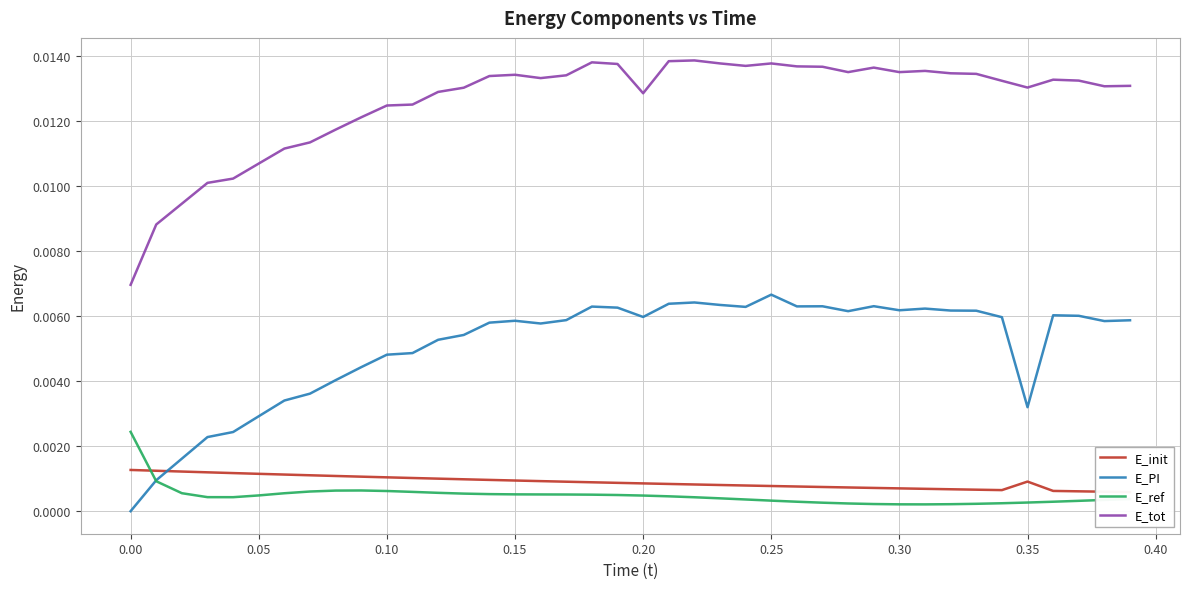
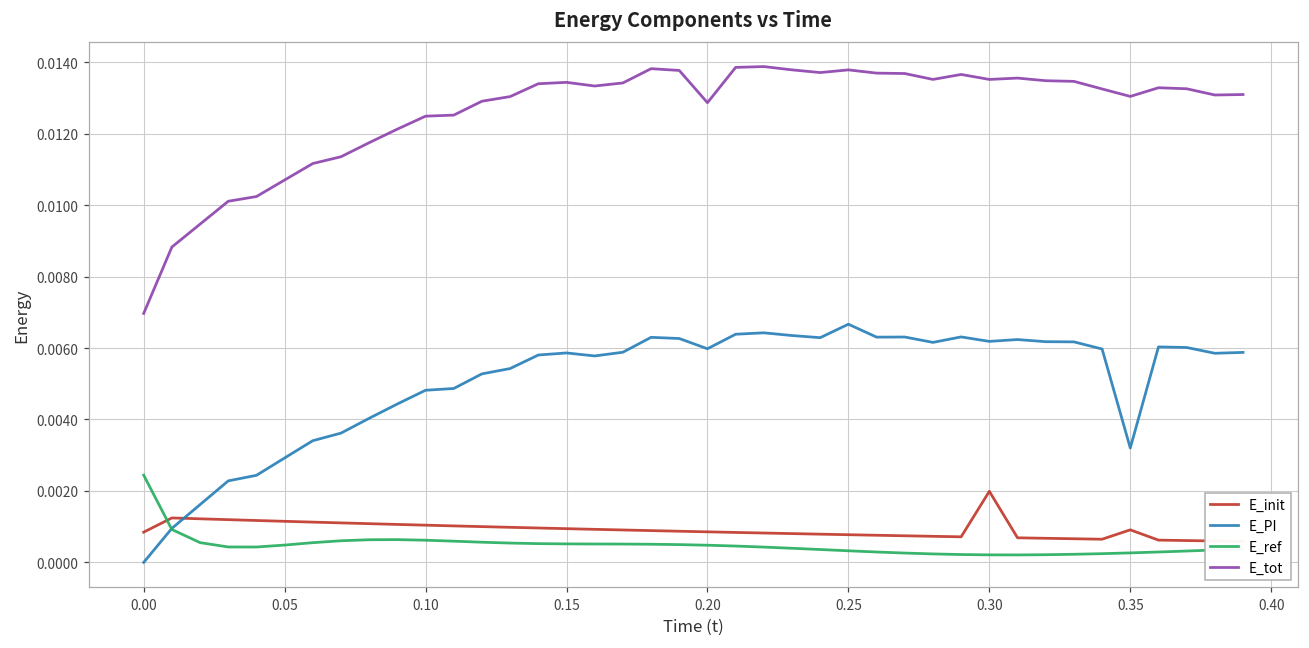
E_init, 0.00: 0.0013 -> 0.0008
E_init, 0.30: 0.0007 -> 0.0020
